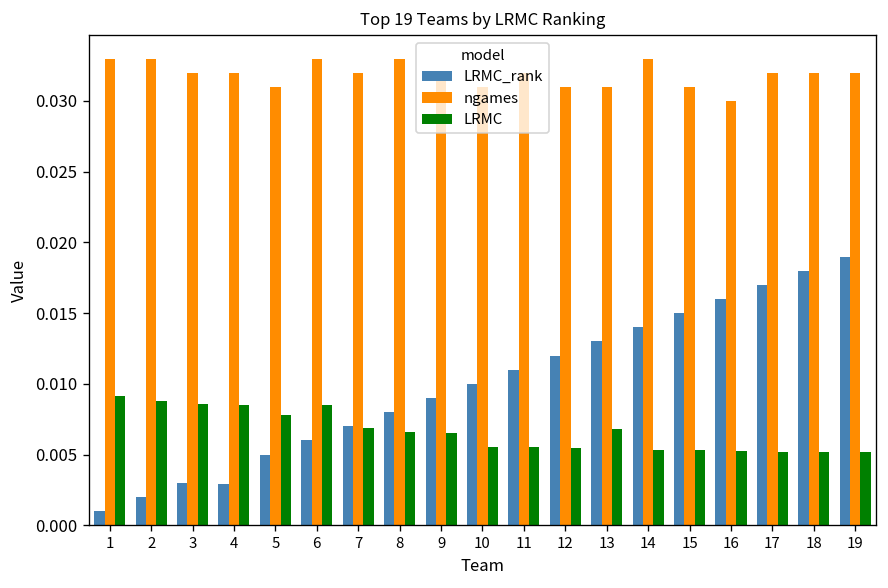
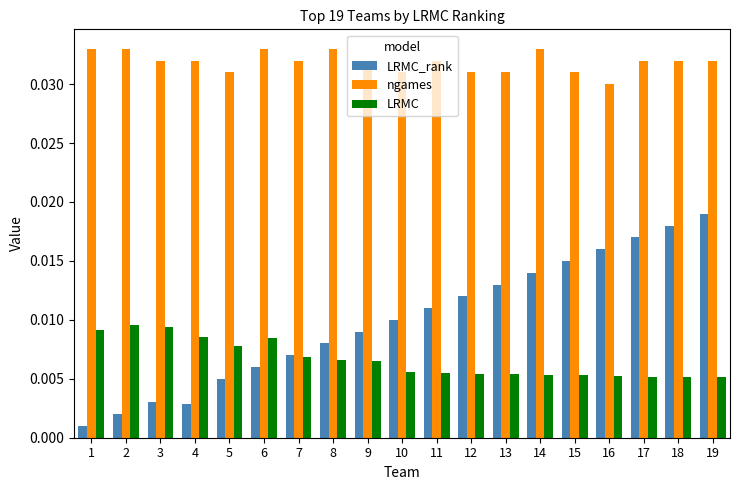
LRMC, 2: 0.0088 -> 0.0096
LRMC, 3: 0.0086 -> 0.0094
LRMC, 13: 0.0068 -> 0.0054
